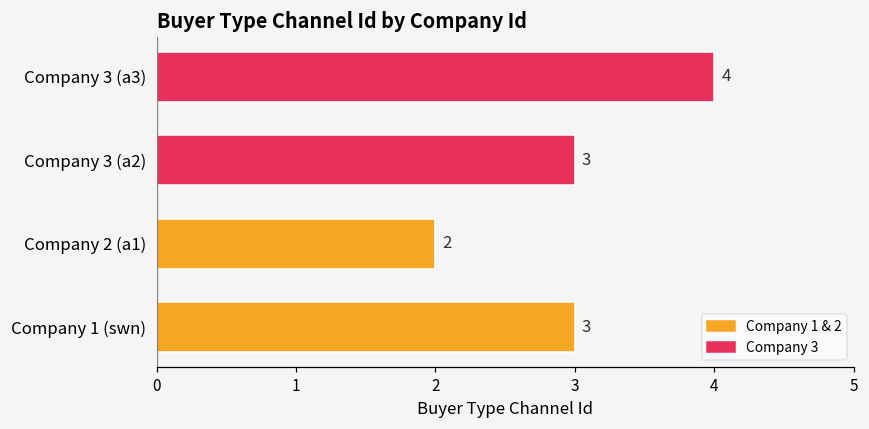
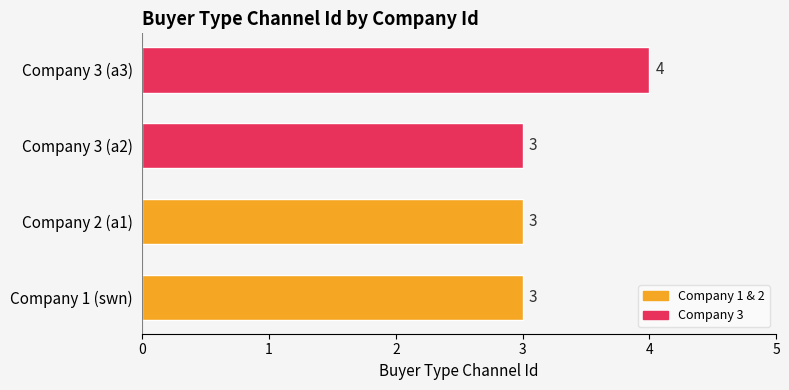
Company 2 (a1): 2 -> 3
